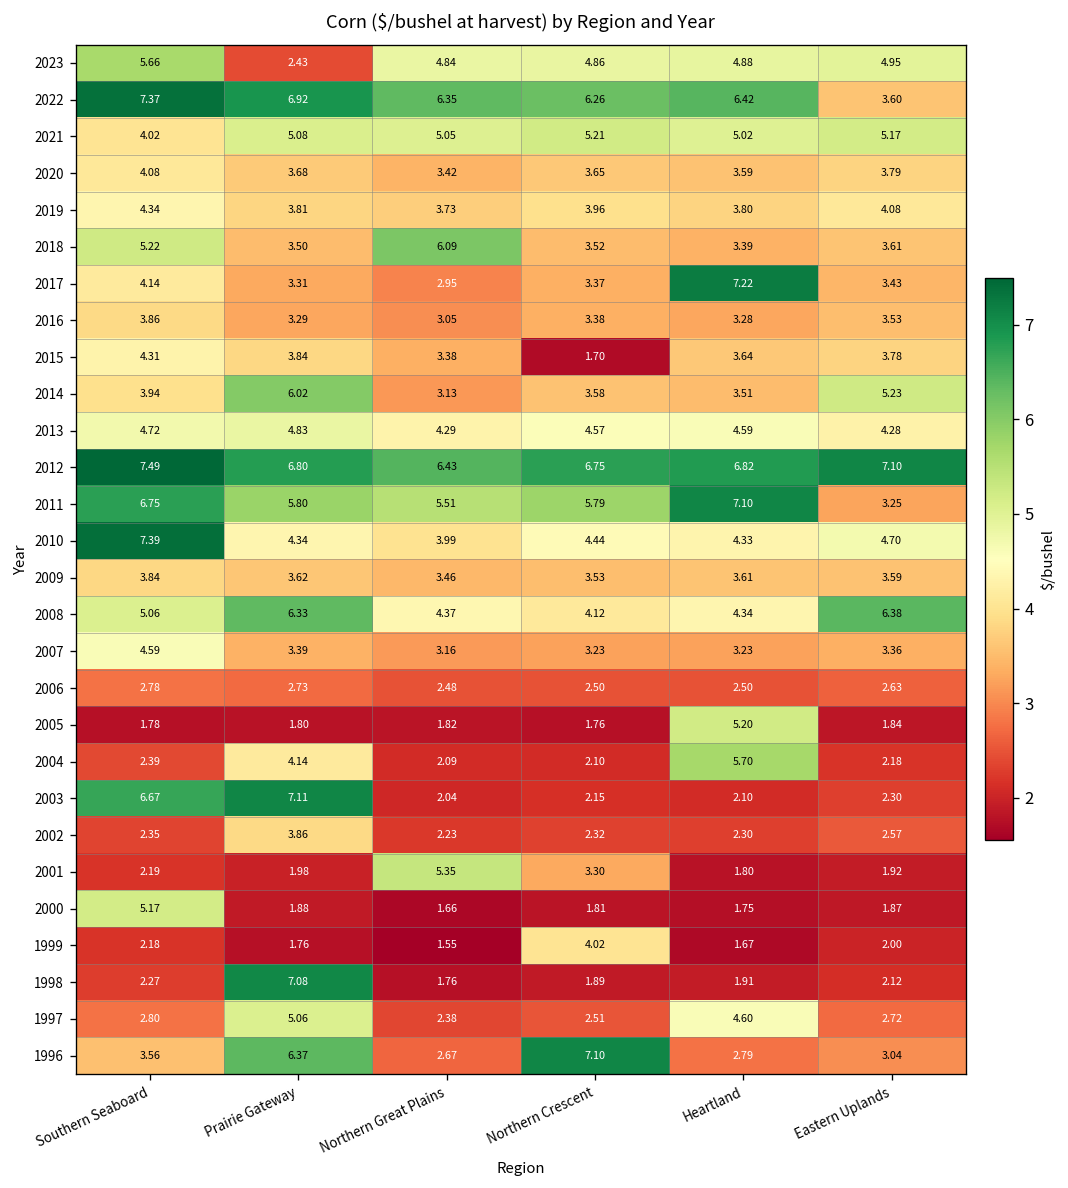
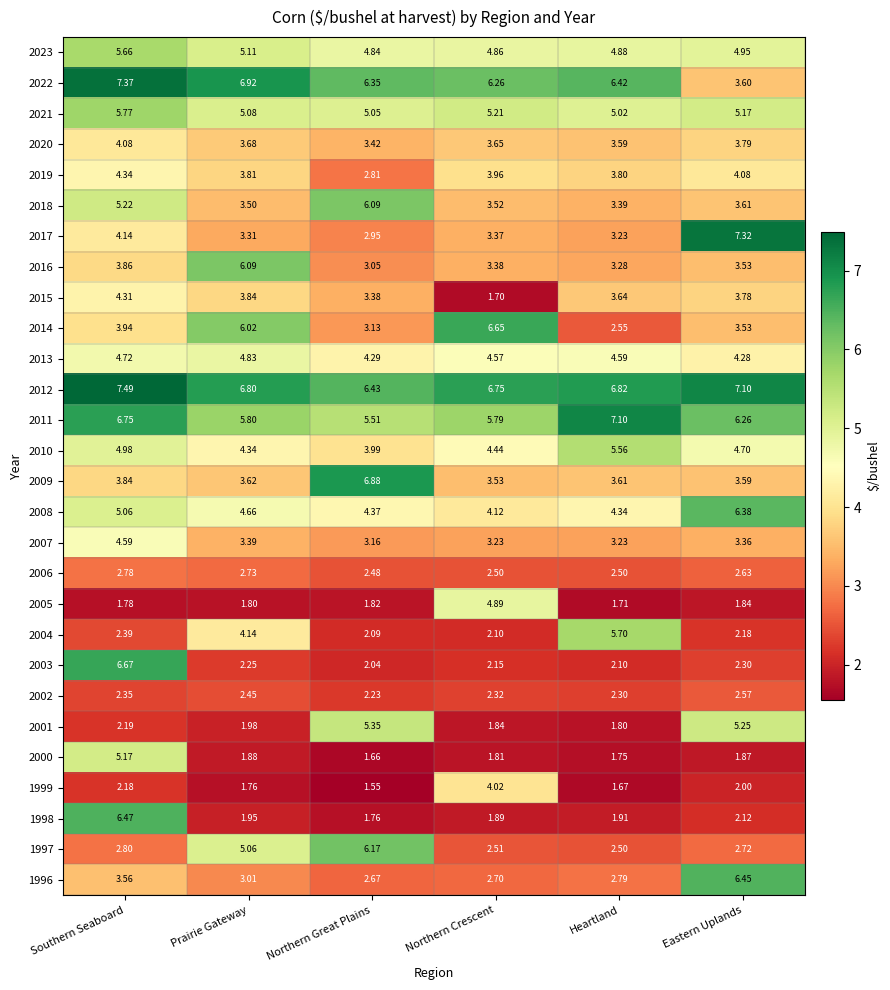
2023, Prairie Gateway: 2.43 -> 5.11
2021, Southern Seaboard: 4.02 -> 5.77
2019, Northern Great Plains: 3.73 -> 2.81
2017, Heartland: 7.22 -> 3.23
2017, Eastern Uplands: 3.43 -> 7.32
2016, Prairie Gateway: 3.29 -> 6.09
2014, Northern Crescent: 3.58 -> 6.65
2014, Heartland: 3.51 -> 2.55
2014, Eastern Uplands: 5.23 -> 3.53
2011, Eastern Uplands: 3.25 -> 6.26
2010, Southern Seaboard: 7.39 -> 4.98
2010, Heartland: 4.33 -> 5.56
2009, Northern Great Plains: 3.46 -> 6.88
2008, Prairie Gateway: 6.33 -> 4.66
2005, Northern Crescent: 1.76 -> 4.89
2005, Heartland: 5.20 -> 1.71
2003, Prairie Gateway: 7.11 -> 2.25
2002, Prairie Gateway: 3.86 -> 2.45
2001, Northern Crescent: 3.30 -> 1.84
2001, Eastern Uplands: 1.92 -> 5.25
1998, Southern Seaboard: 2.27 -> 6.47
1998, Prairie Gateway: 7.08 -> 1.95
1997, Northern Great Plains: 2.38 -> 6.17
1997, Heartland: 4.60 -> 2.50
1996, Prairie Gateway: 6.37 -> 3.01
1996, Northern Crescent: 7.10 -> 2.70
1996, Eastern Uplands: 3.04 -> 6.45
